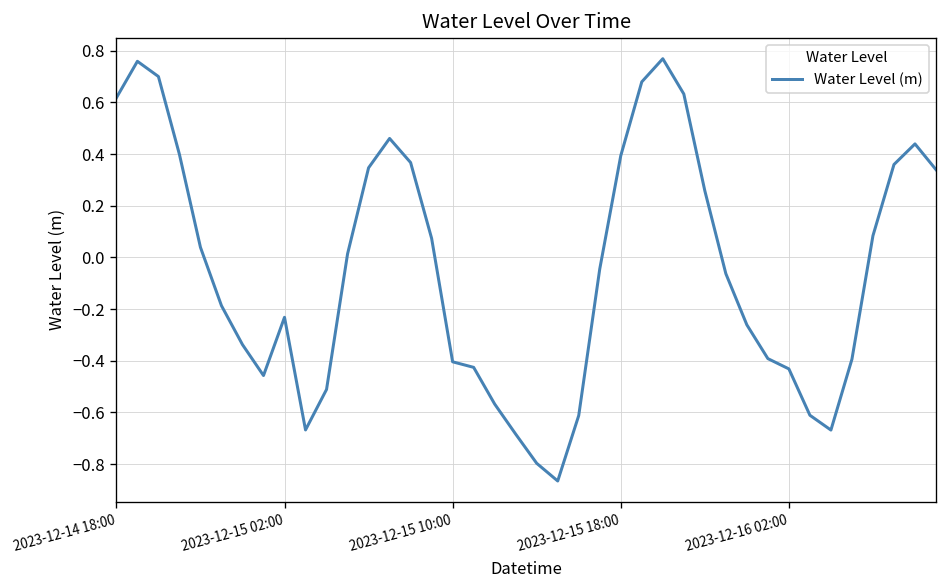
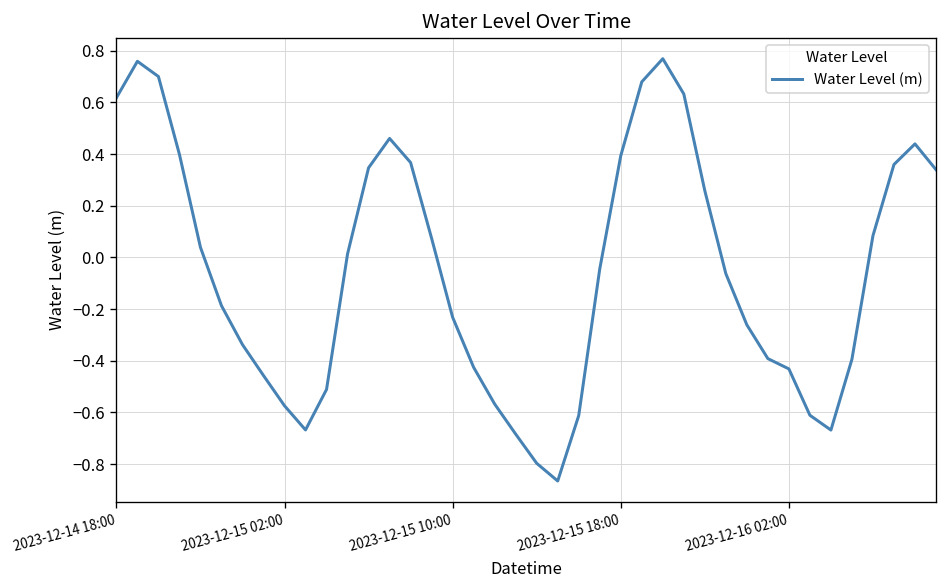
2023-12-15 02:00: -0.23 -> -0.57
2023-12-15 10:00: -0.40 -> -0.23
